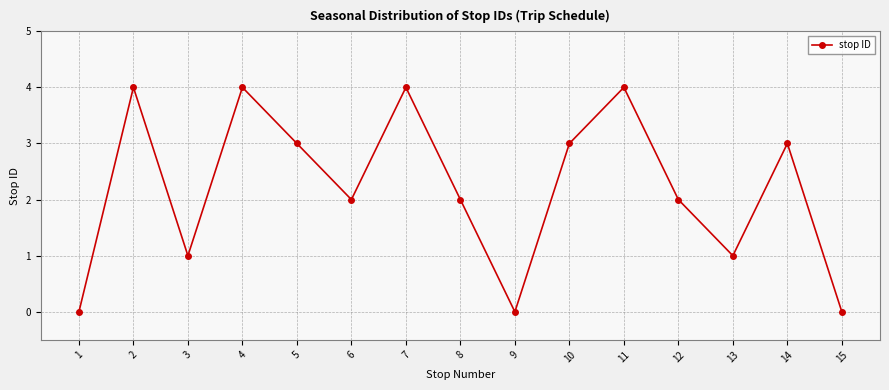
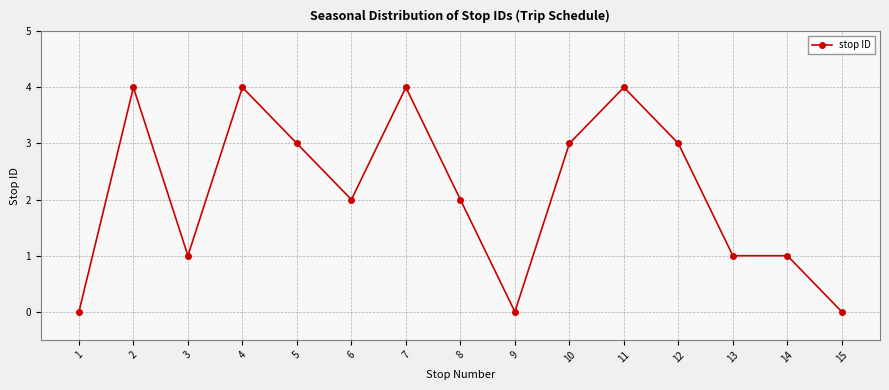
12: 2 -> 3
14: 3 -> 1
